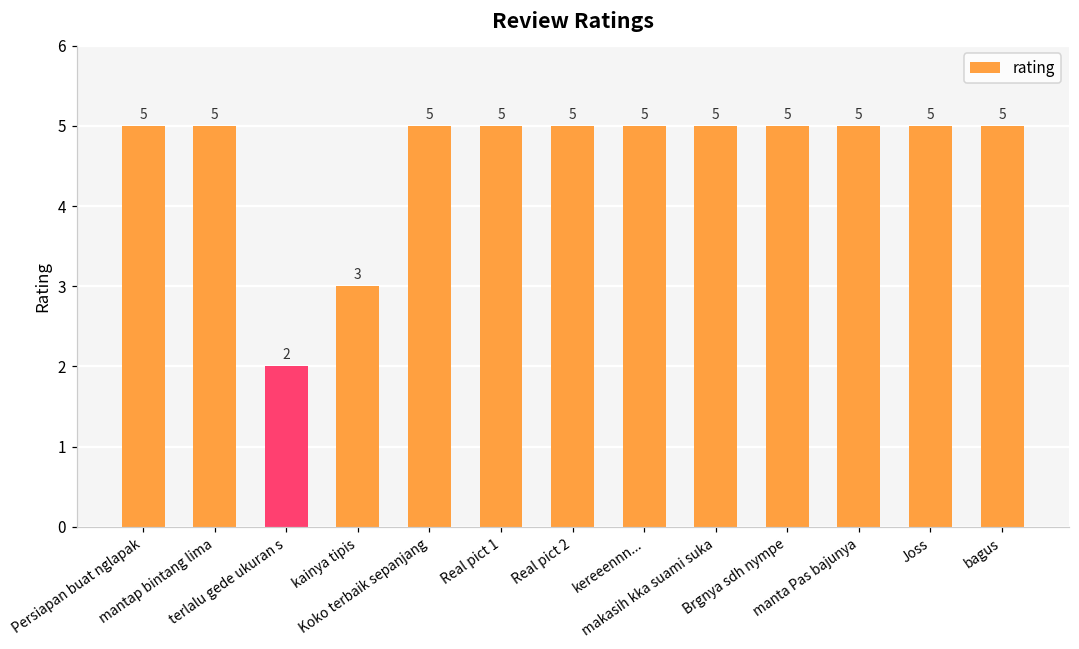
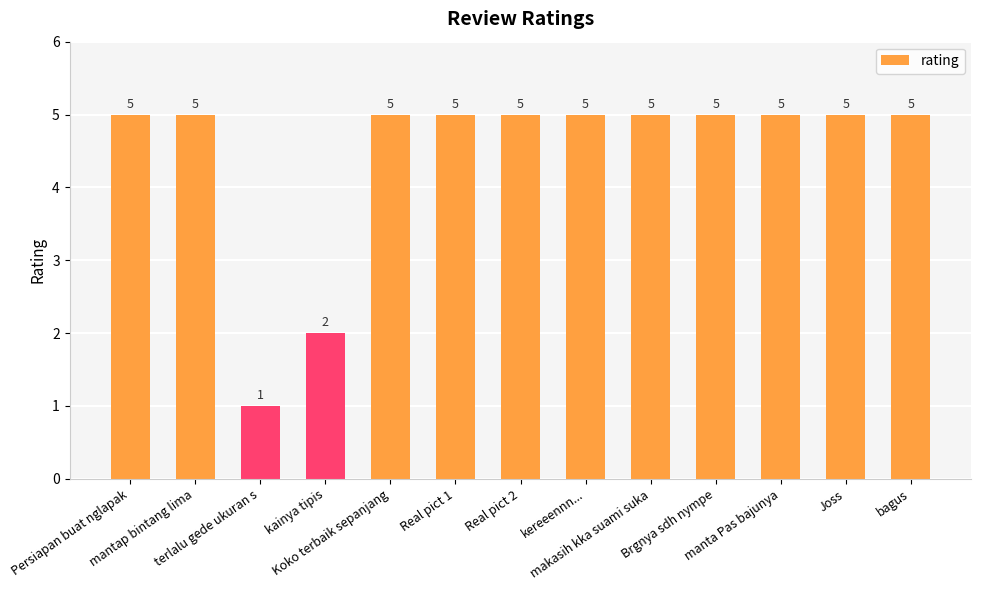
terlalu gede ukuran s: 2 -> 1
kainya tipis: 3 -> 2
